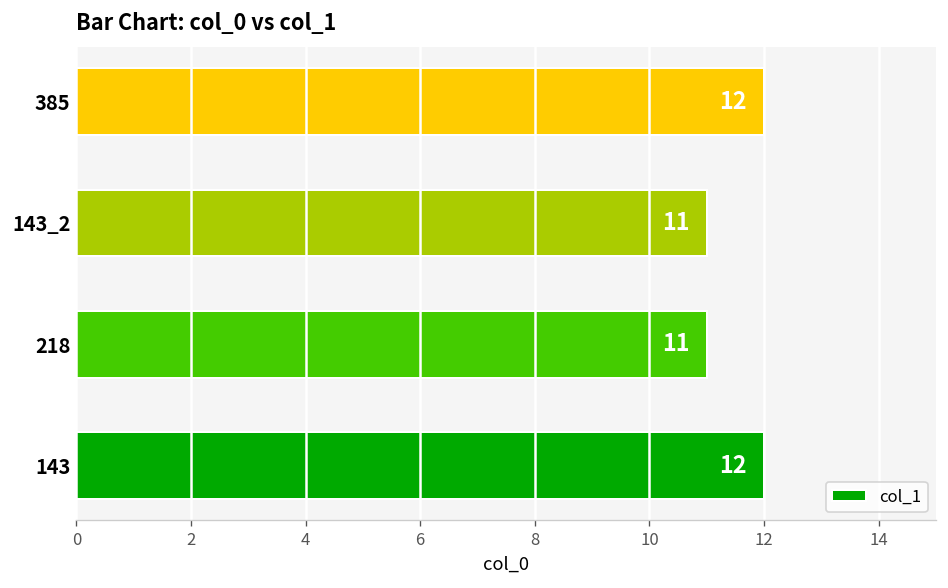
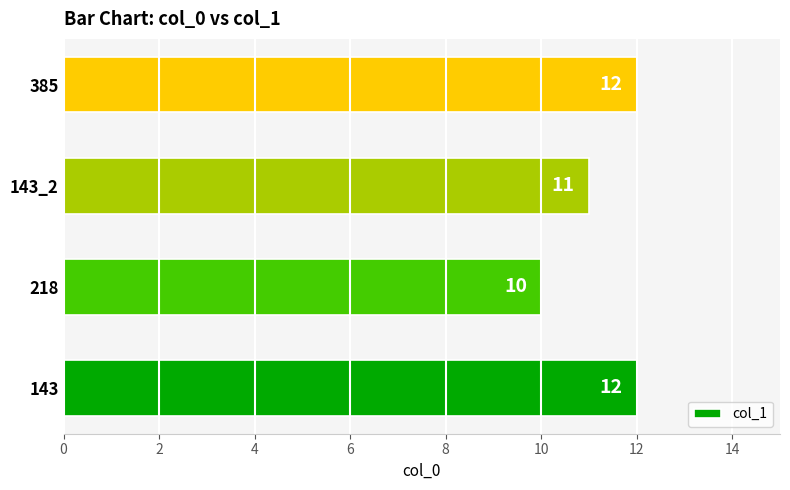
218: 11 -> 10
